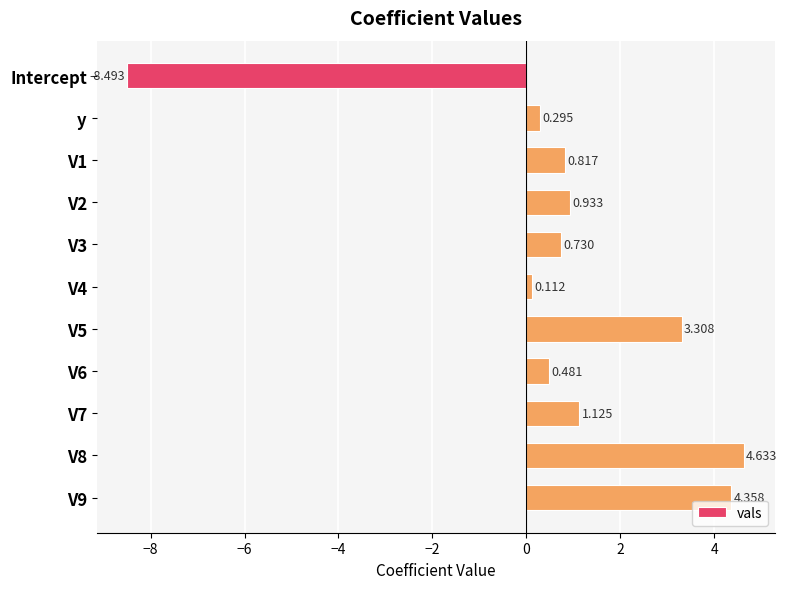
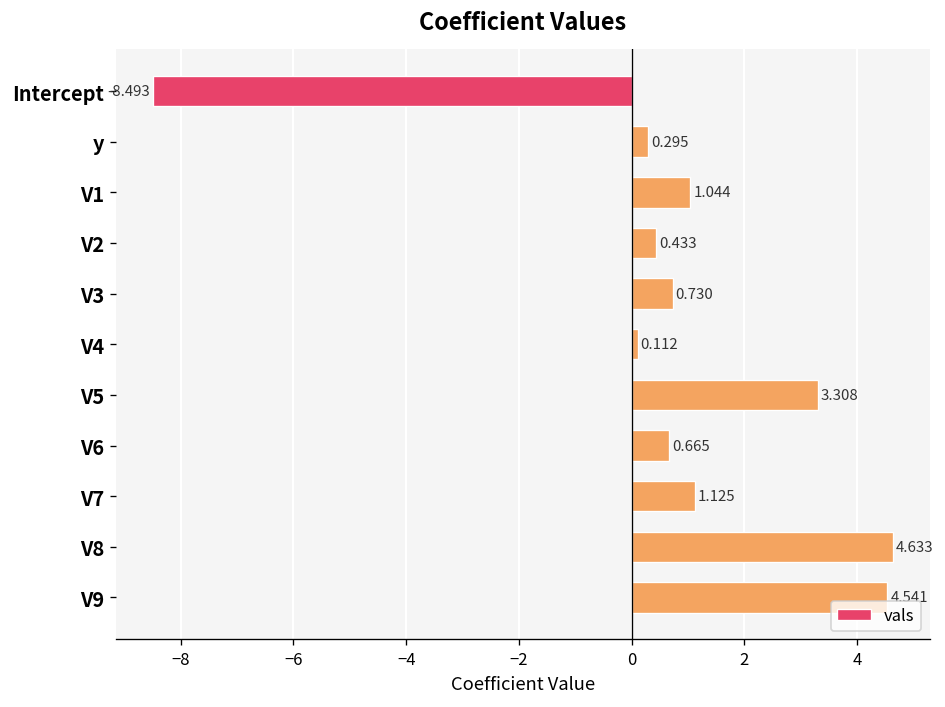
V1: 0.817 -> 1.044
V2: 0.933 -> 0.433
V6: 0.481 -> 0.665
V9: 4.4 -> 4.5
